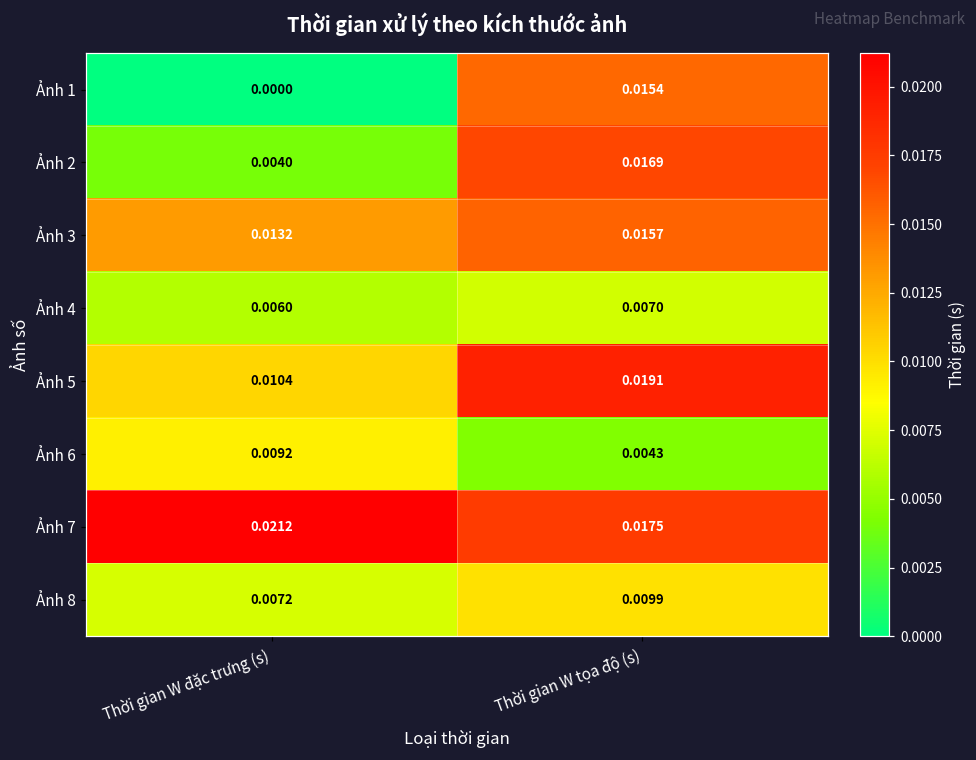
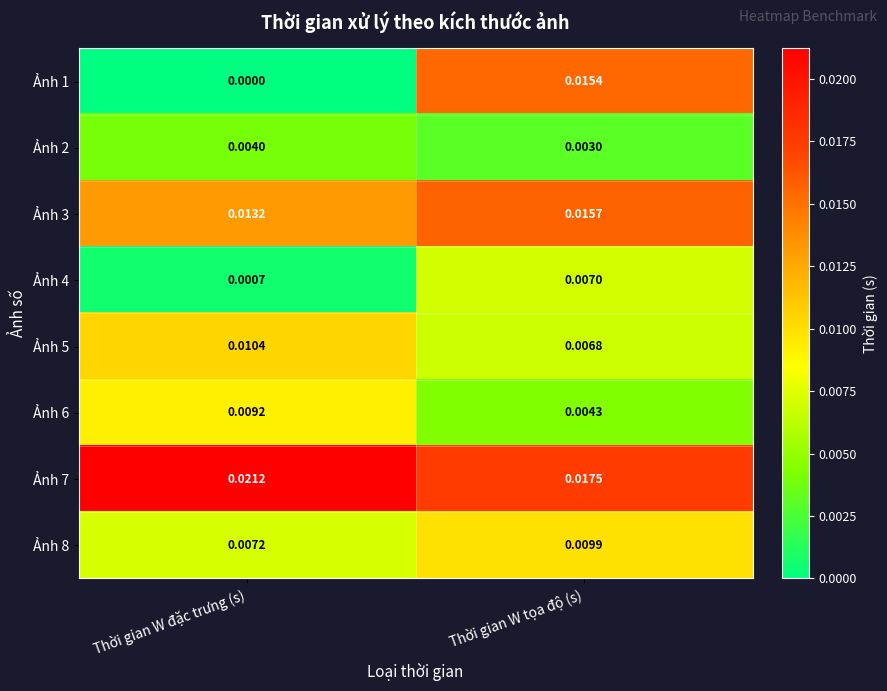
Ảnh 2, Thời gian W tọa độ (s): 0.0169 -> 0.0030
Ảnh 4, Thời gian W đặc trưng (s): 0.0060 -> 0.0007
Ảnh 5, Thời gian W tọa độ (s): 0.0191 -> 0.0068
